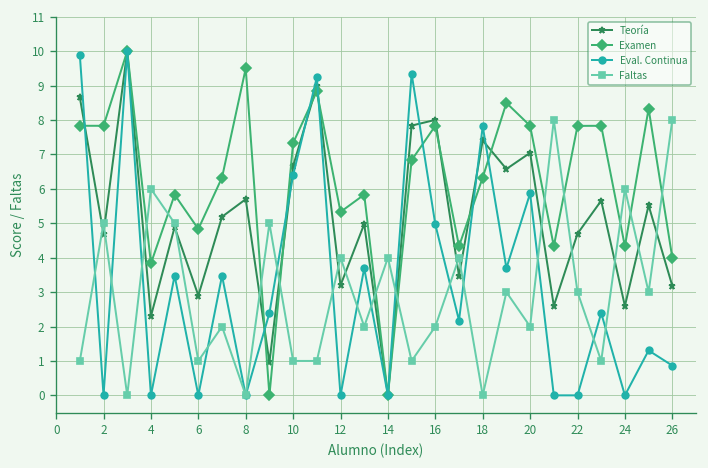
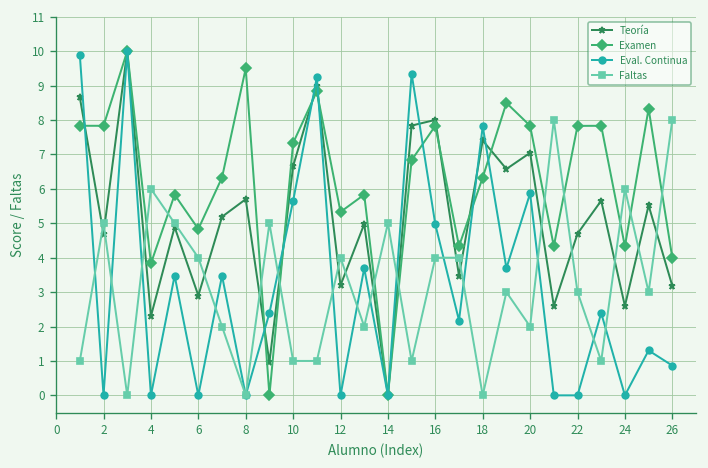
Faltas, 6: 1 -> 4
Eval. Continua, 10: 6.4 -> 5.7
Faltas, 14: 4 -> 5
Faltas, 16: 2 -> 4
